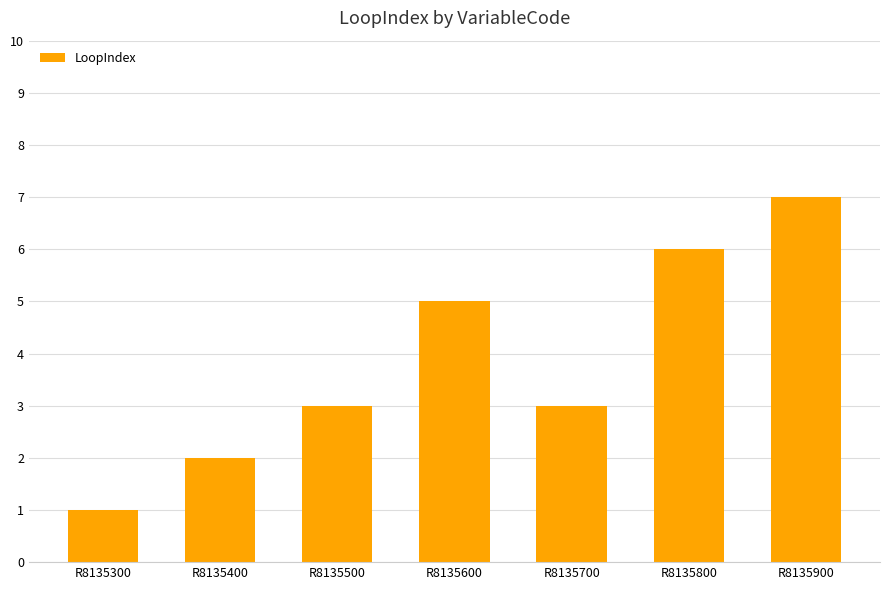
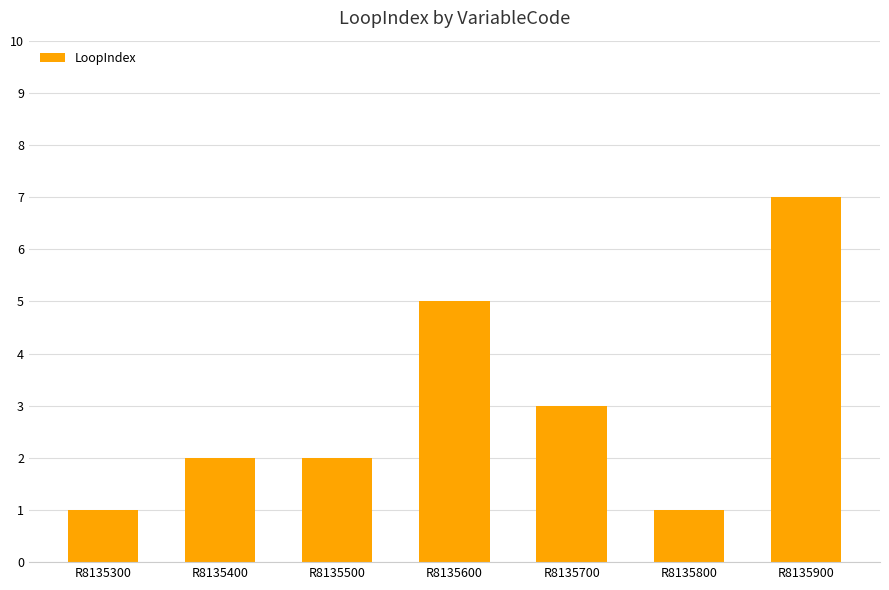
R8135500: 3 -> 2
R8135800: 6 -> 1
